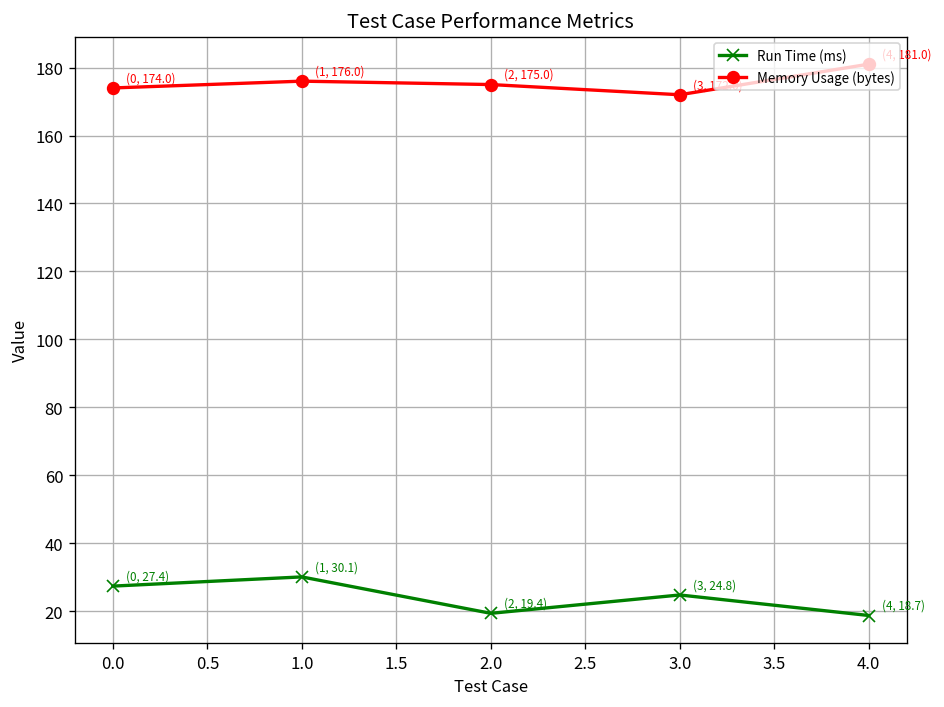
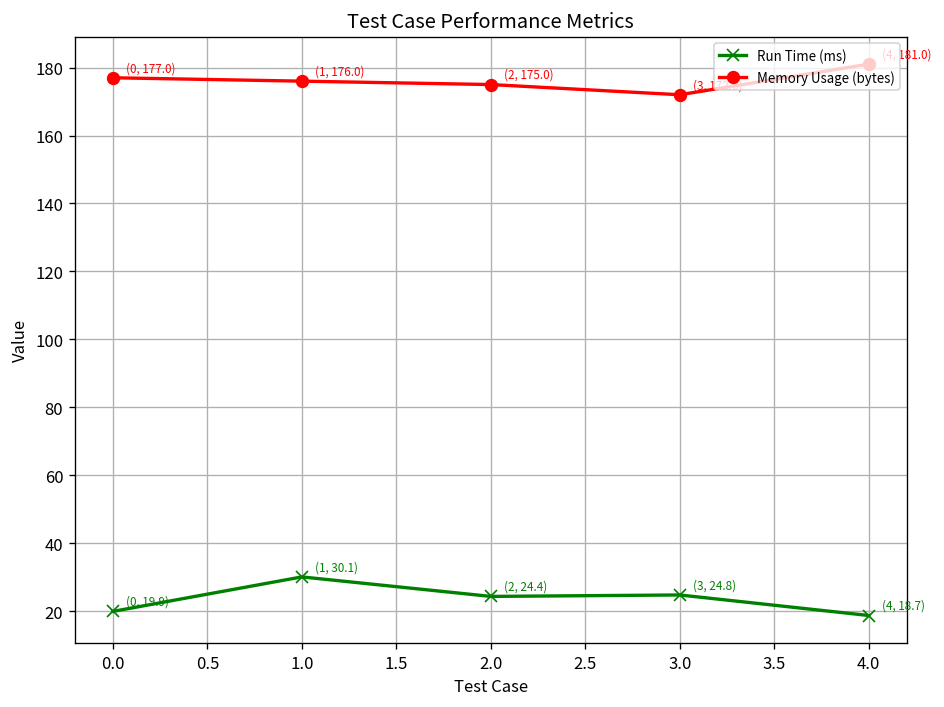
Run Time (ms), 0.0: 27.4 -> 19.9
Memory Usage (bytes), 0.0: 174.0 -> 177.0
Run Time (ms), 2.0: 19.4 -> 24.4
